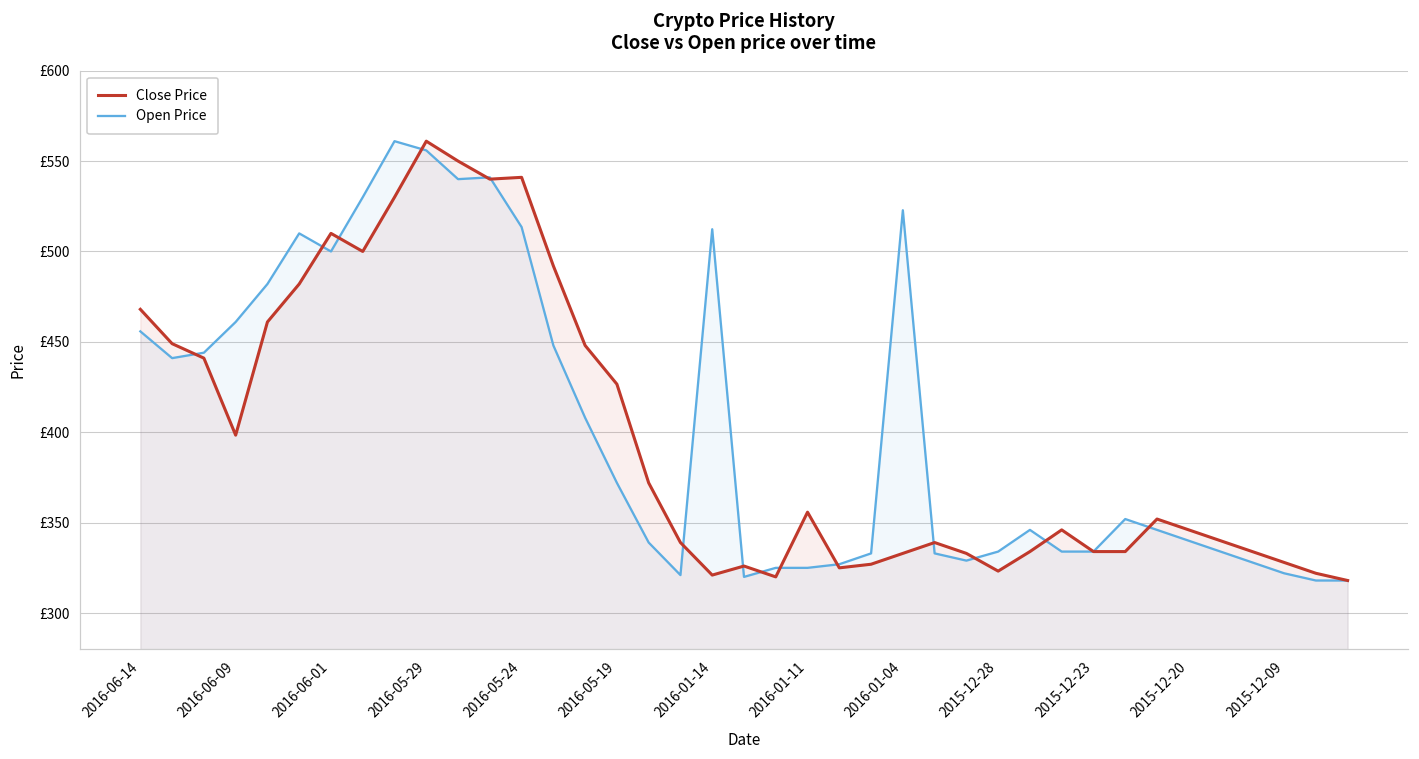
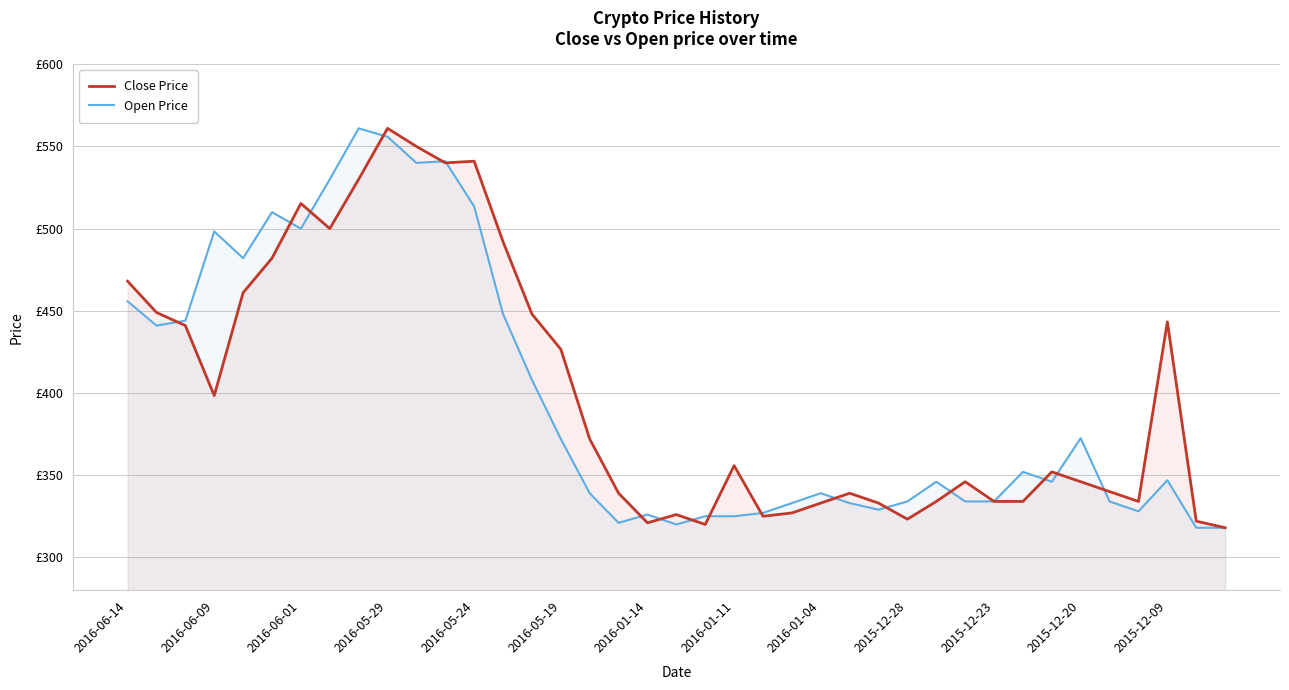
Open Price, 2016-06-09: £461 -> £498
Close Price, 2016-06-01: £510 -> £515
Open Price, 2016-01-14: £512 -> £326
Open Price, 2016-01-04: £523 -> £339
Open Price, 2015-12-20: £340 -> £373
Close Price, 2015-12-09: £328 -> £443
Open Price, 2015-12-09: £322 -> £347
